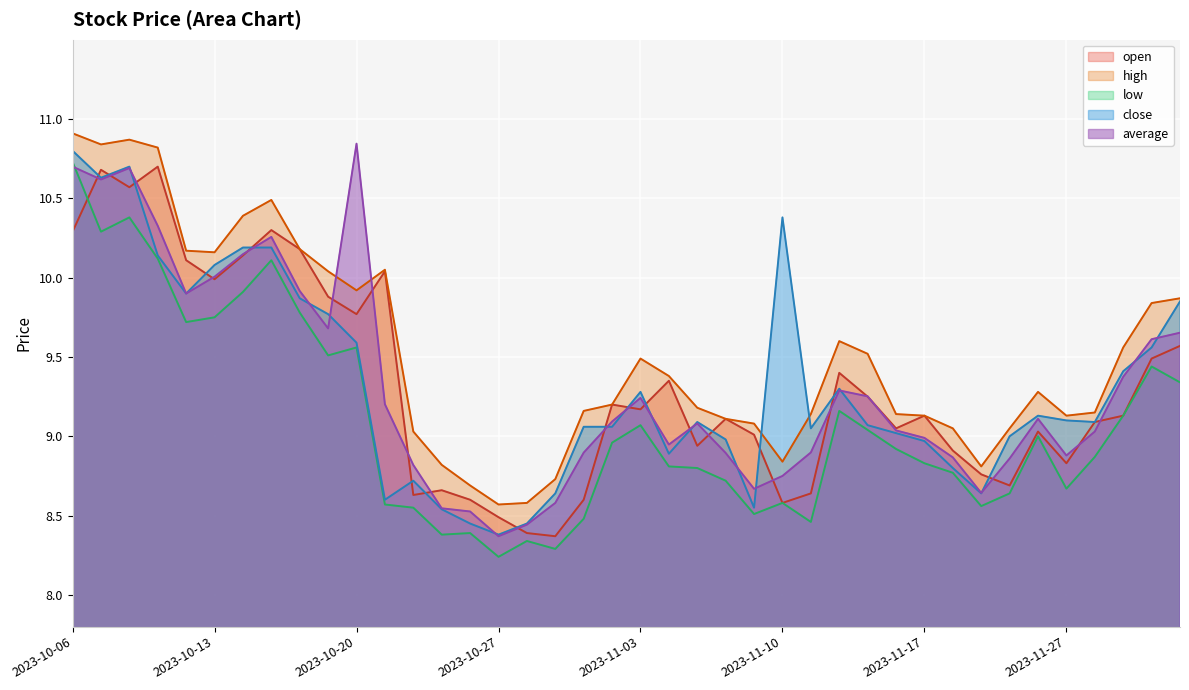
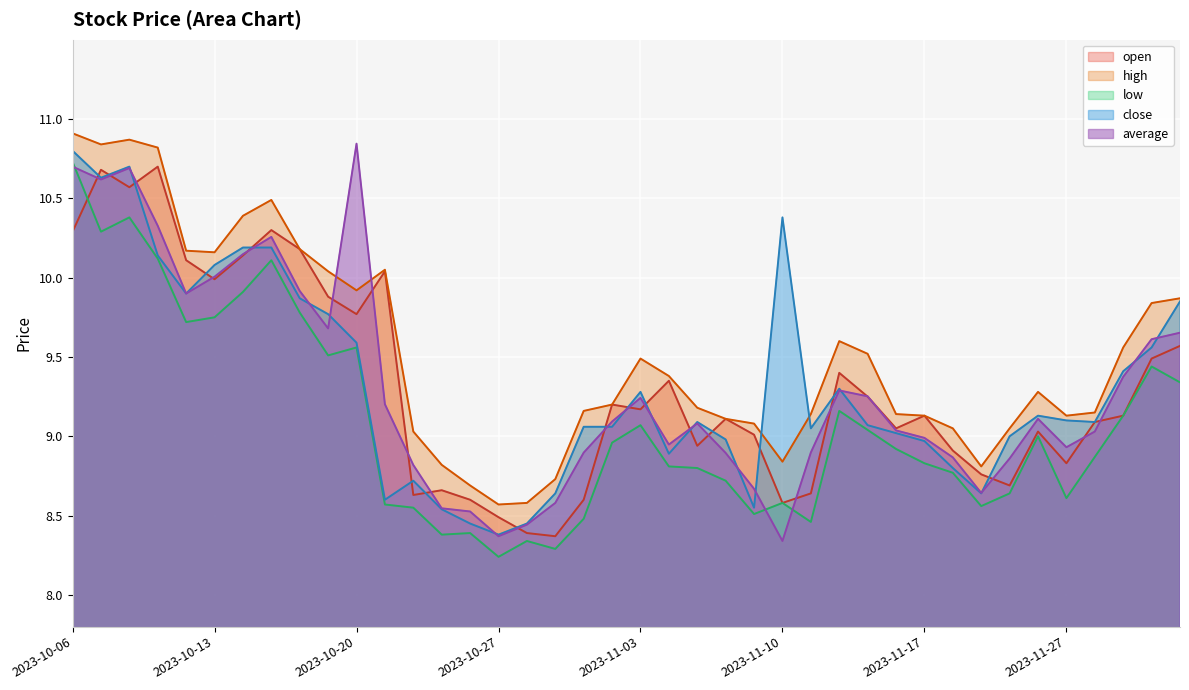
average, 2023-11-10: 8.75 -> 8.34
low, 2023-11-27: 8.67 -> 8.61
average, 2023-11-27: 8.88 -> 8.93
